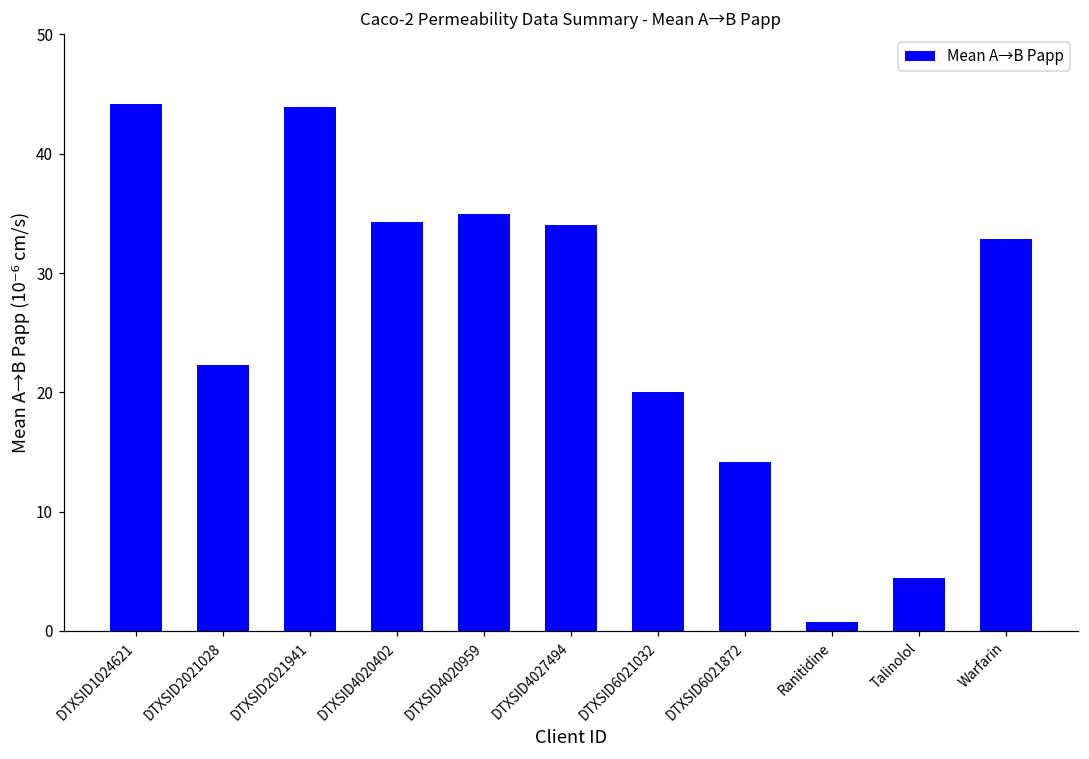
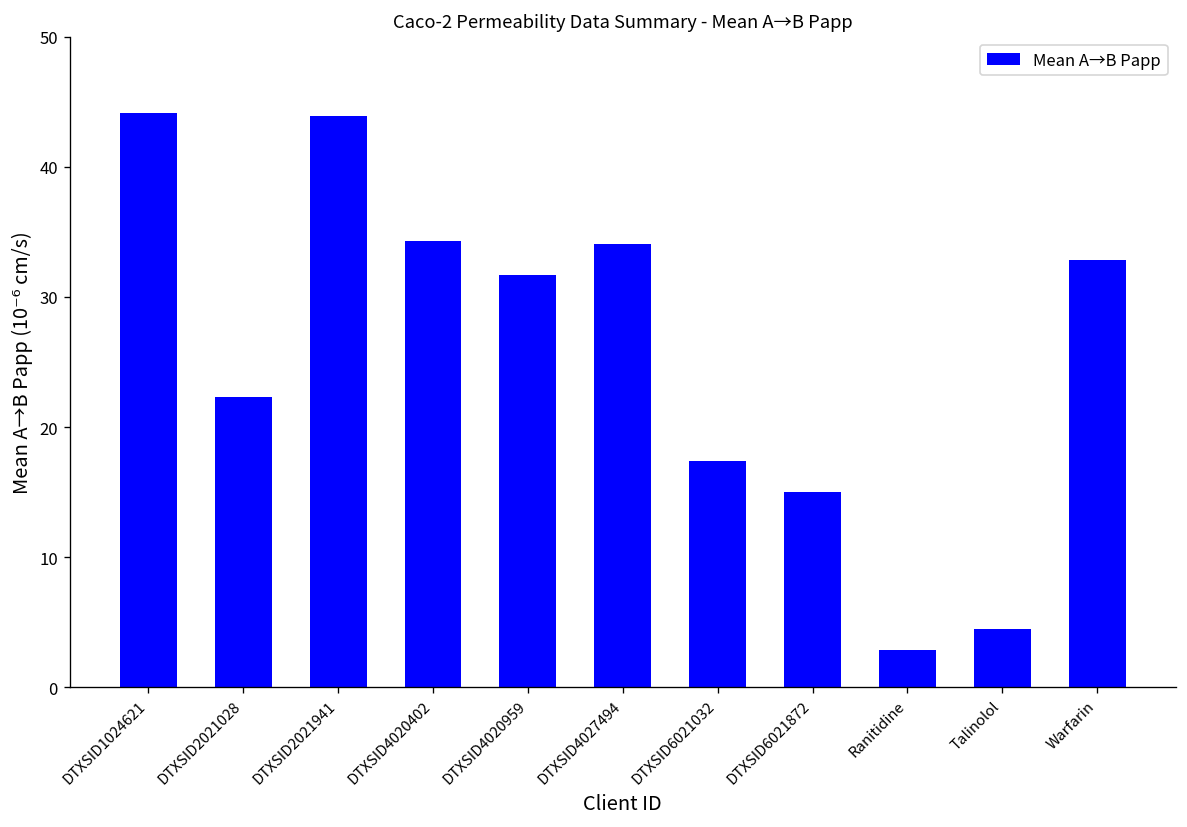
DTXSID4020959: 34.9 -> 31.7
DTXSID6021032: 20.0 -> 17.4
DTXSID6021872: 14.2 -> 15.0
Ranitidine: 0.8 -> 2.9
